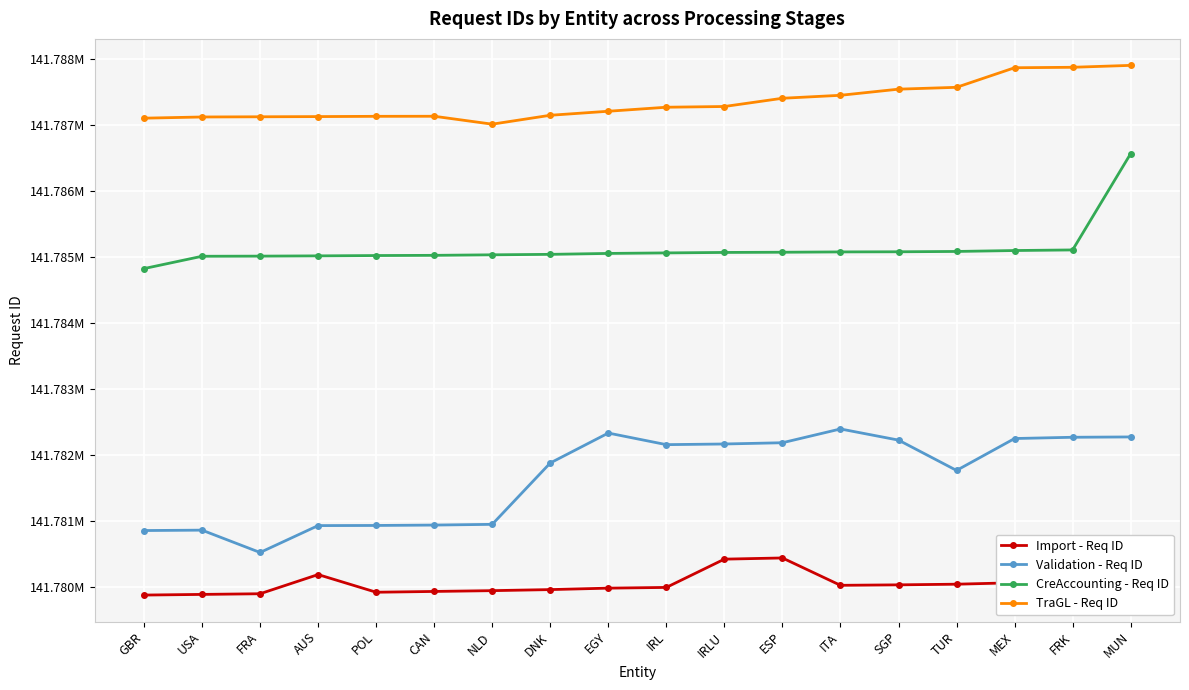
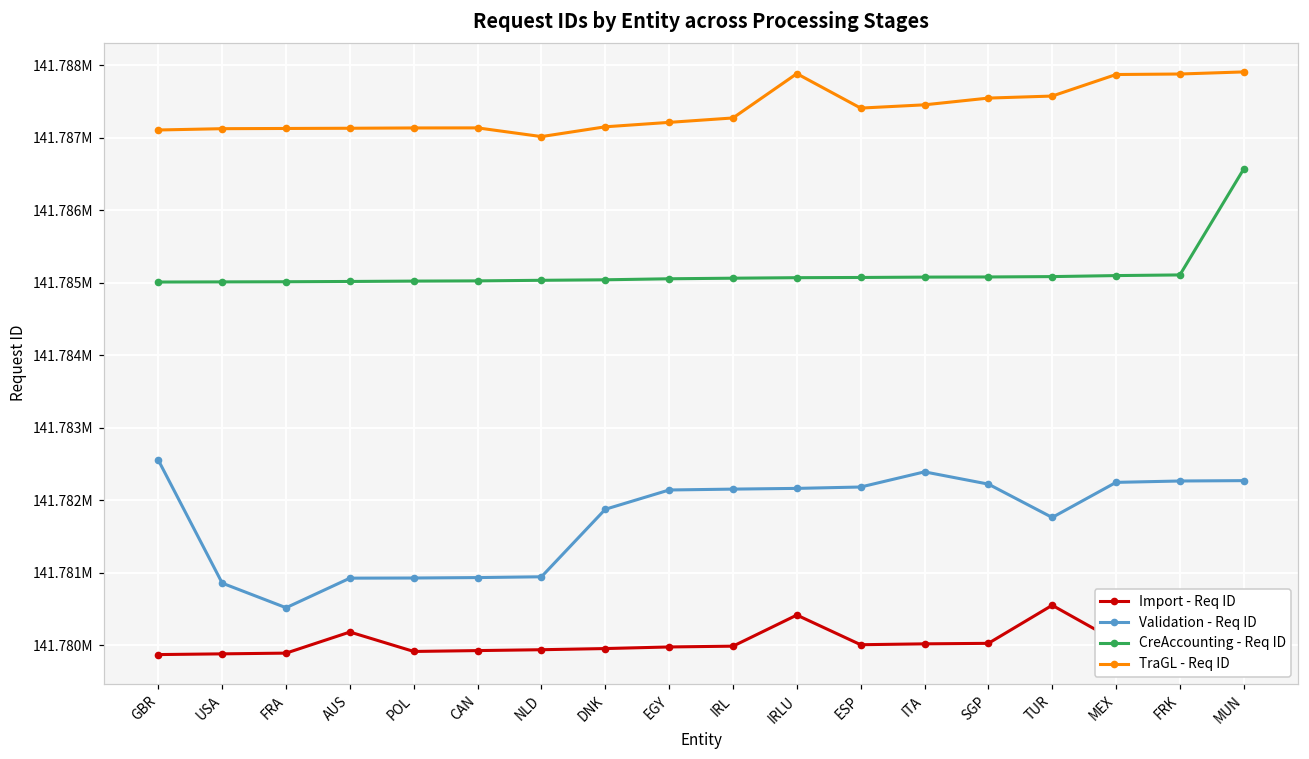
Validation - Req ID, GBR: 141780900 -> 141782600
CreAccounting - Req ID, GBR: 141784800 -> 141785000
Validation - Req ID, EGY: 141782300 -> 141782100
TraGL - Req ID, IRLU: 141787300 -> 141787900
Import - Req ID, ESP: 141780400 -> 141780000
Import - Req ID, TUR: 141780000 -> 141780600
